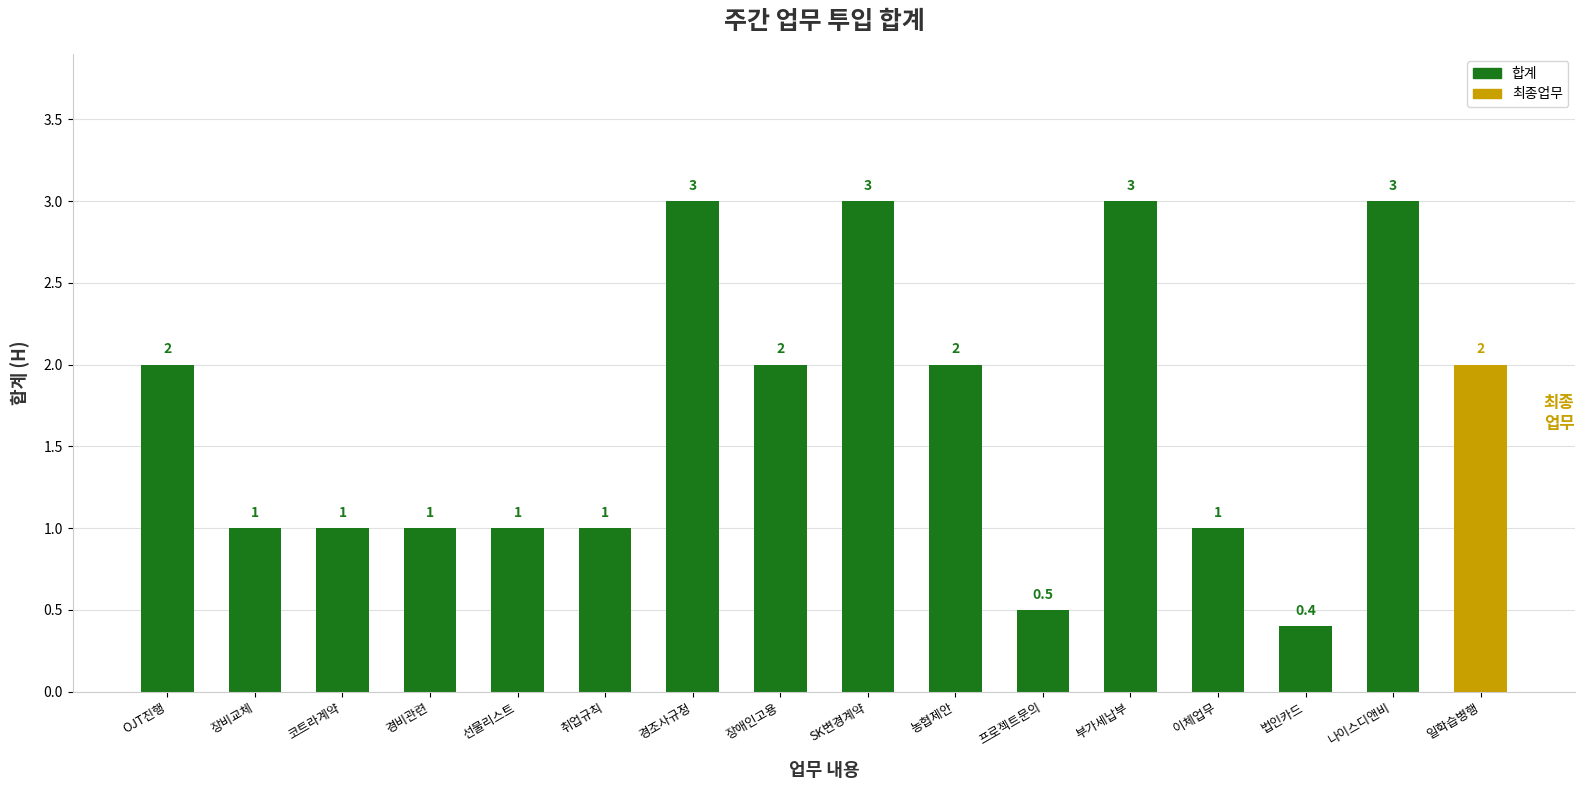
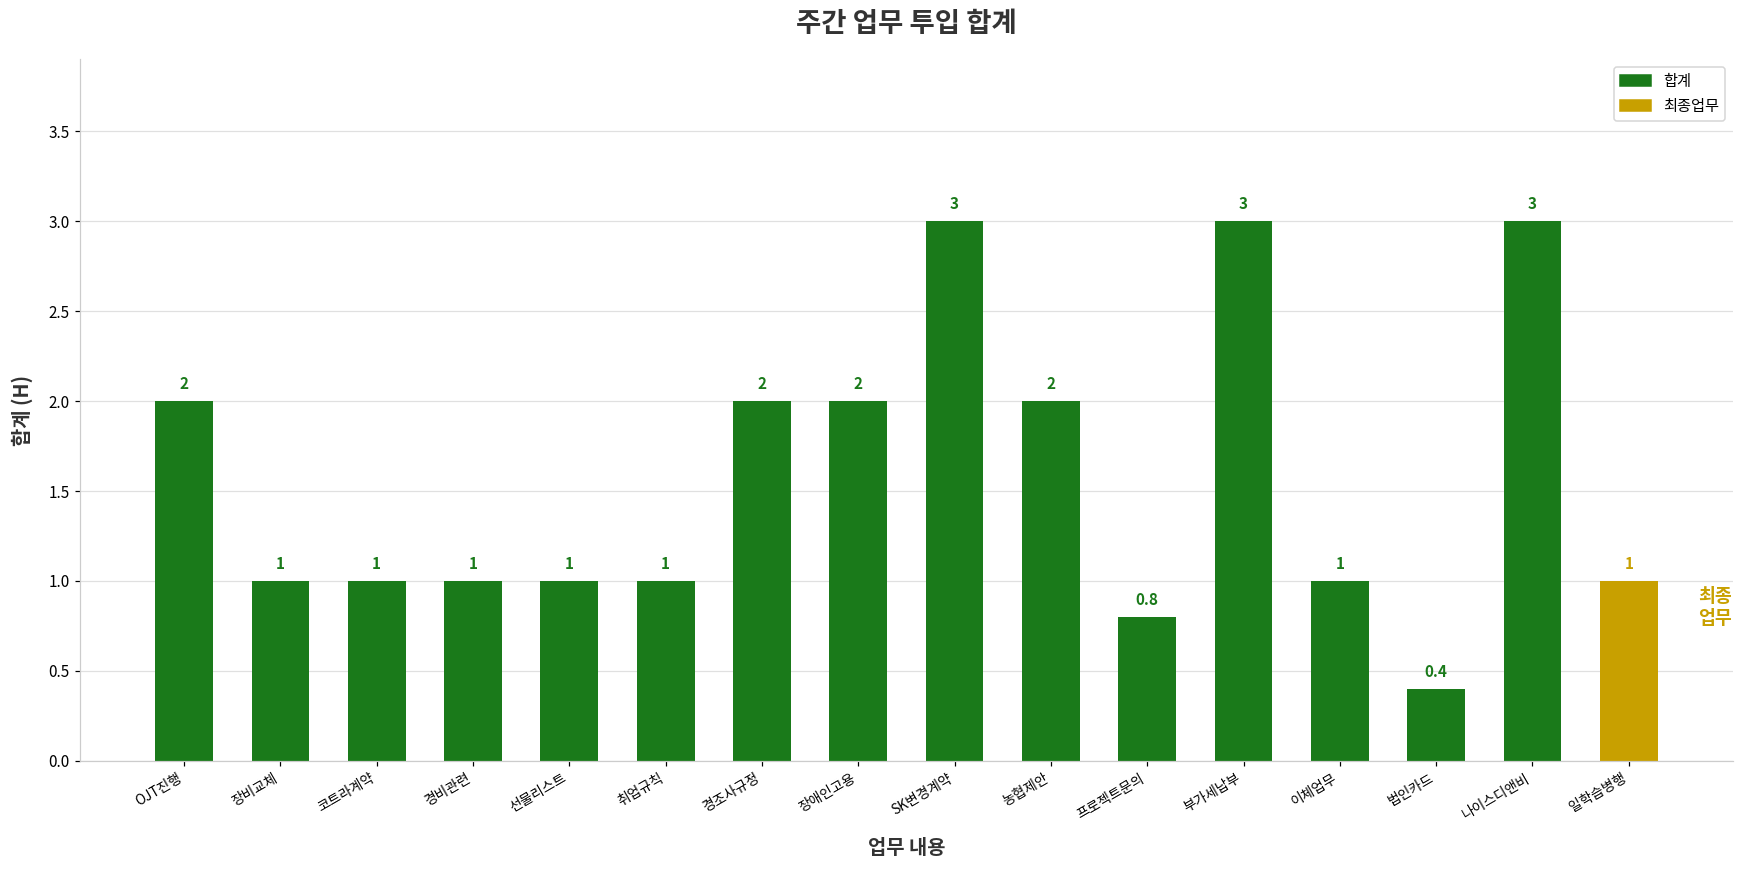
경조사규정: 3 -> 2
프로젝트문의: 0.5 -> 0.8
일학습병행: 2 -> 1
